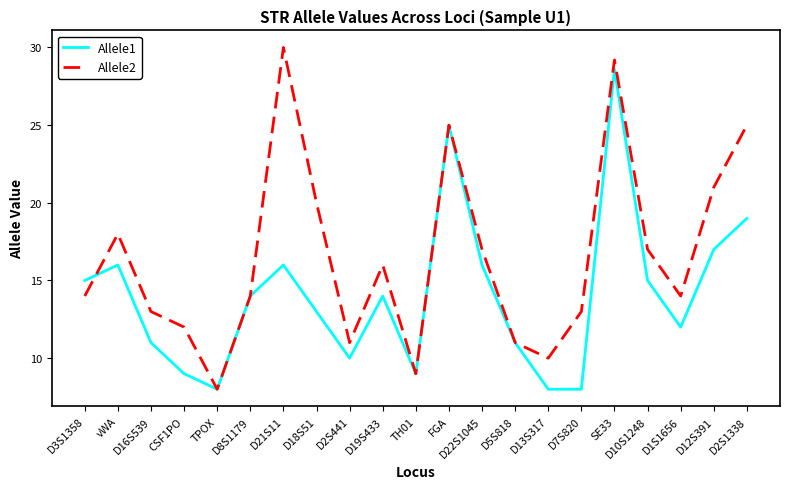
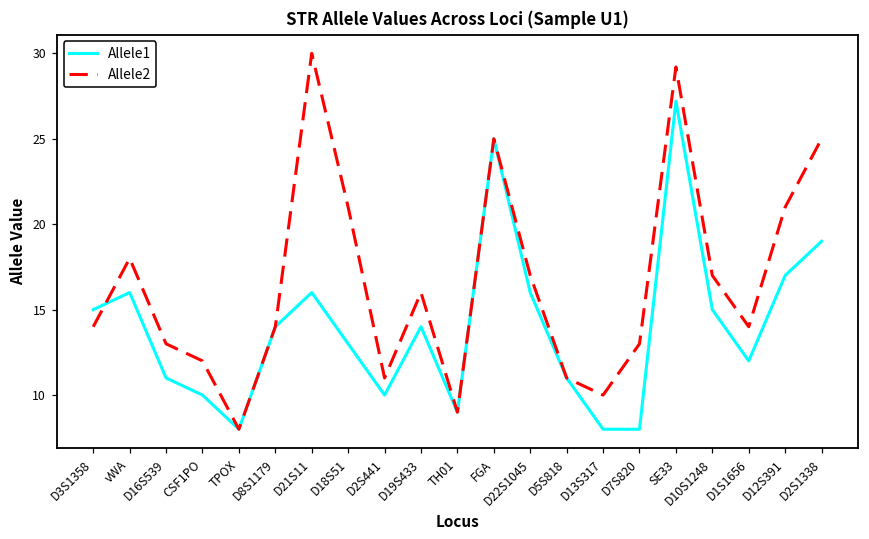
Allele1, CSF1PO: 9 -> 10
Allele2, D18S51: 20 -> 21
Allele1, SE33: 28.6 -> 27.2
